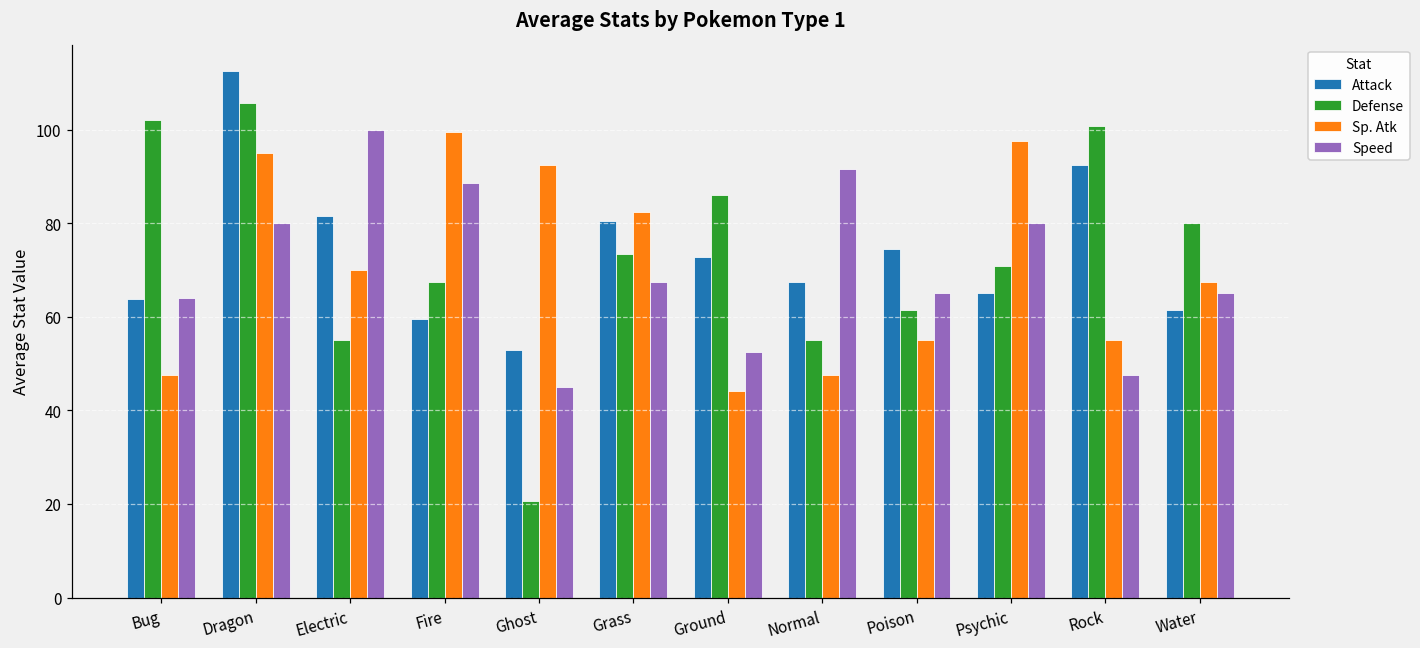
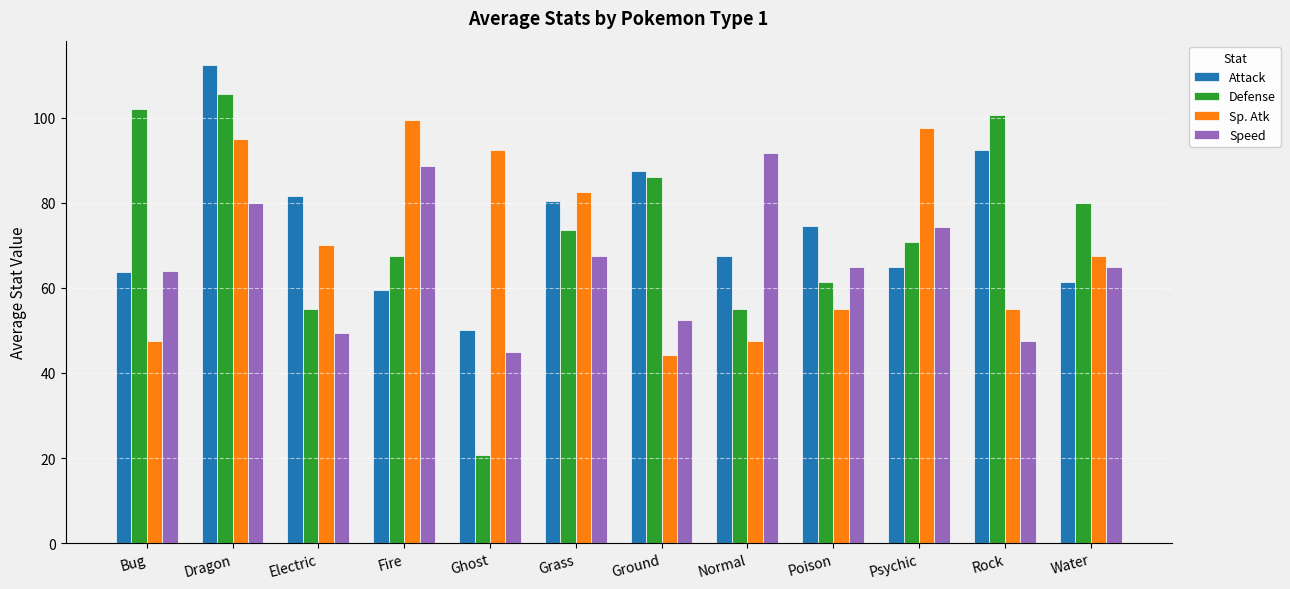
Speed, Electric: 100 -> 50
Attack, Ghost: 53 -> 50
Attack, Ground: 73 -> 88
Speed, Psychic: 80 -> 74
